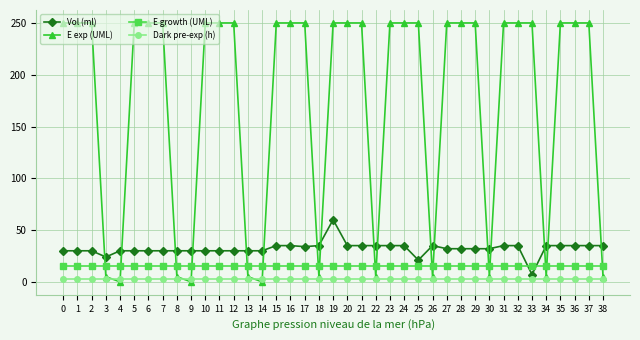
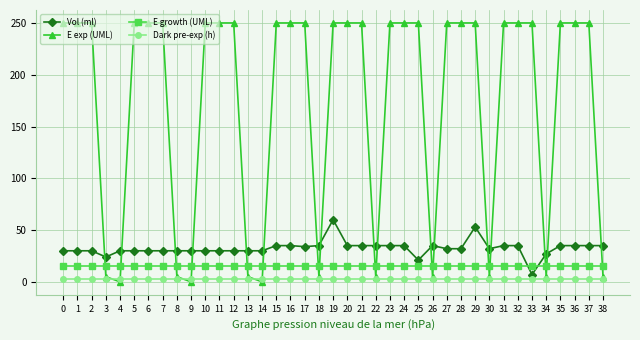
Vol (ml), 29: 32 -> 53
Vol (ml), 34: 35 -> 27
